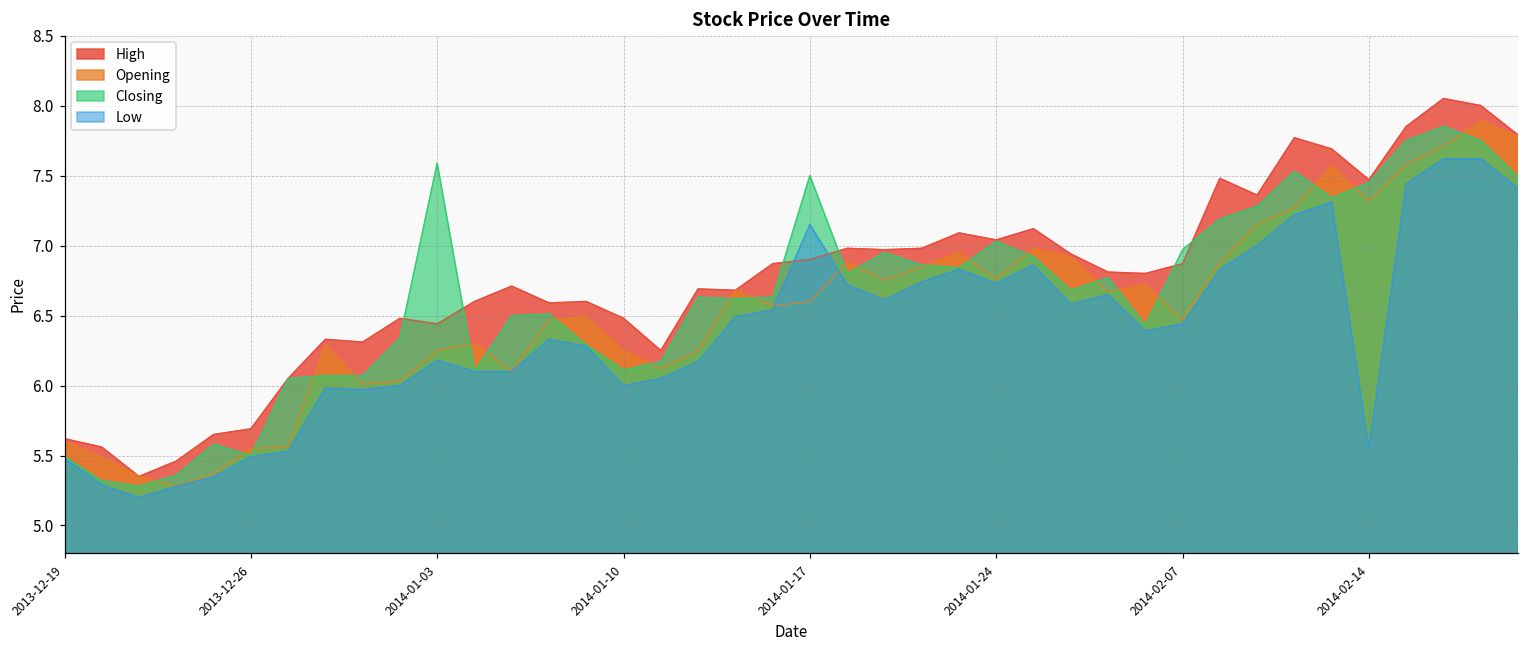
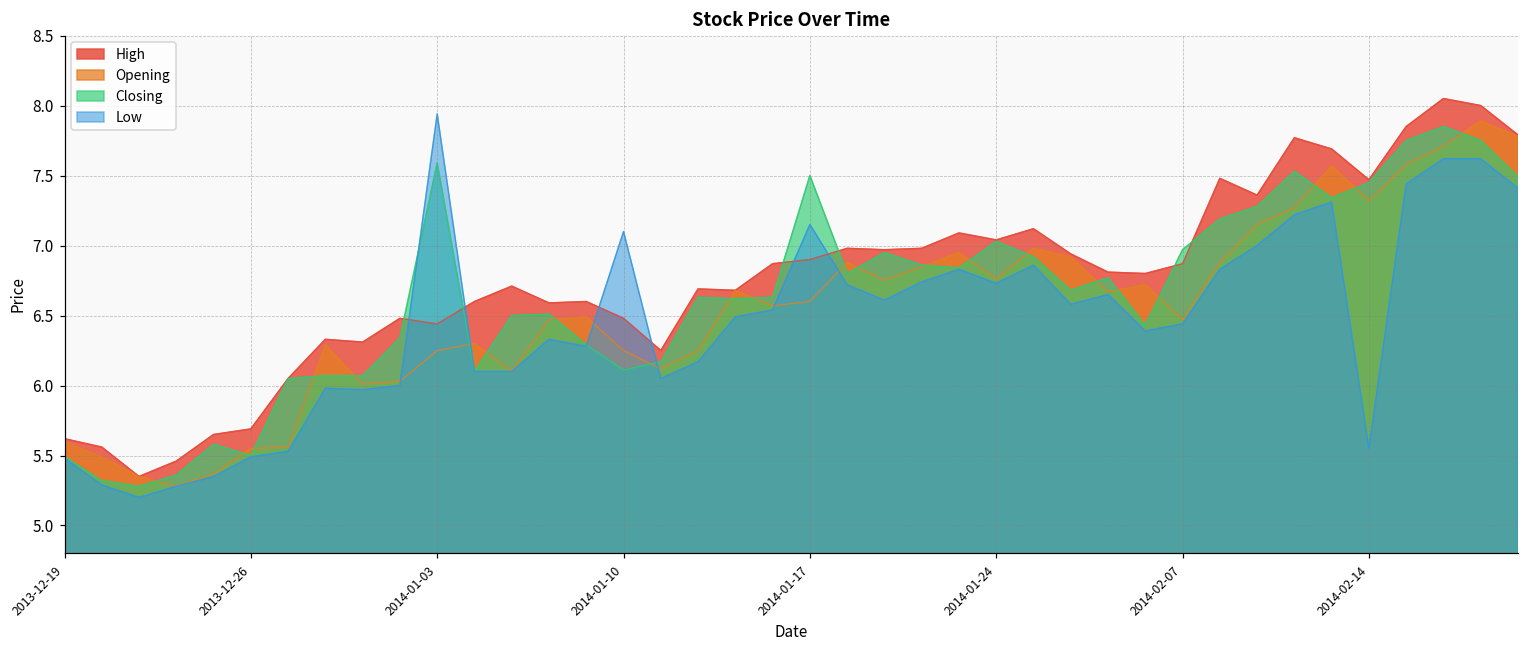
Low, 2014-01-03: 6.18 -> 7.94
Low, 2014-01-10: 6.0 -> 7.1
